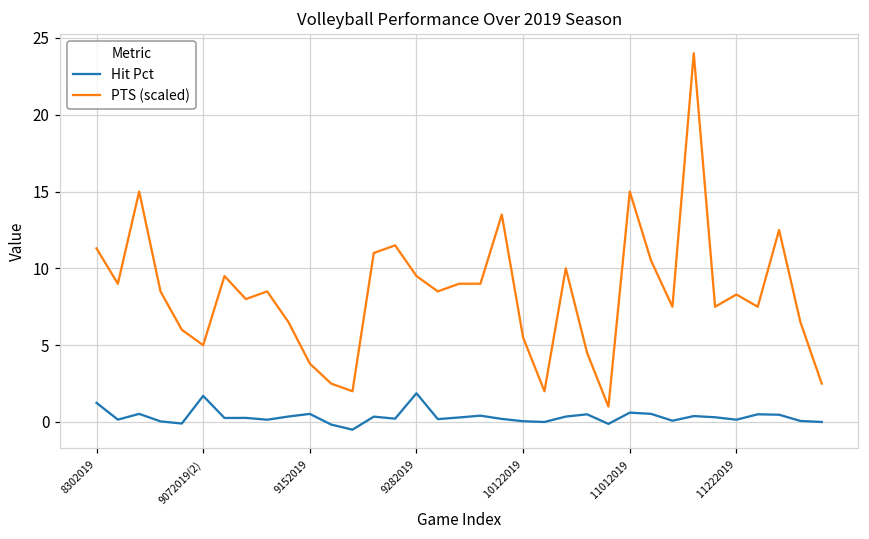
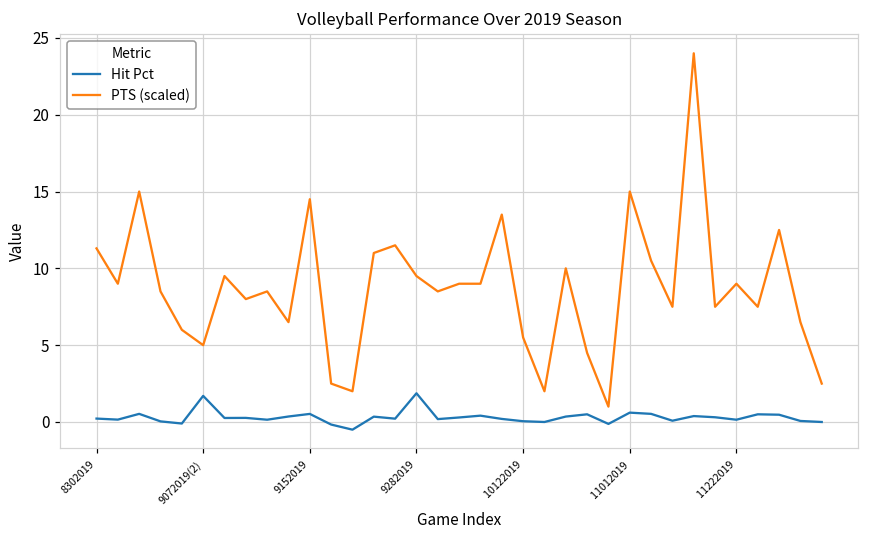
Hit Pct, 8302019: 1.2 -> 0.2
PTS (scaled), 9152019: 3.8 -> 14.5
PTS (scaled), 11222019: 8.3 -> 9.0
